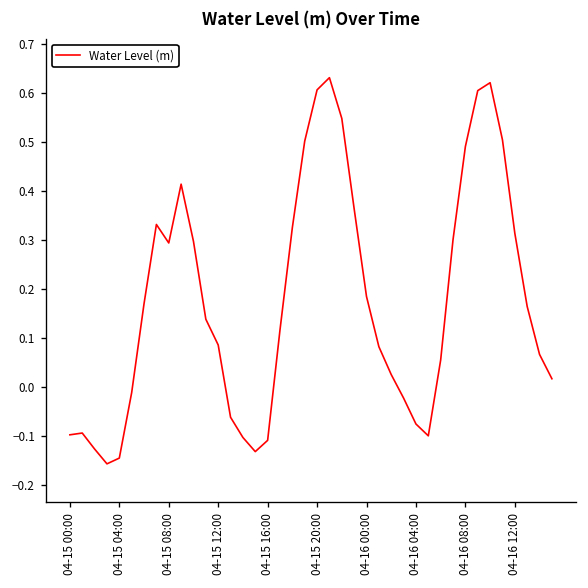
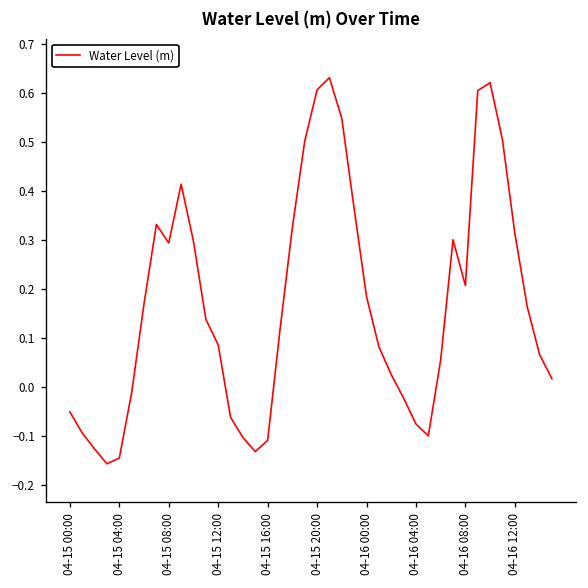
04-15 00:00: -0.10 -> -0.05
04-16 08:00: 0.49 -> 0.21
